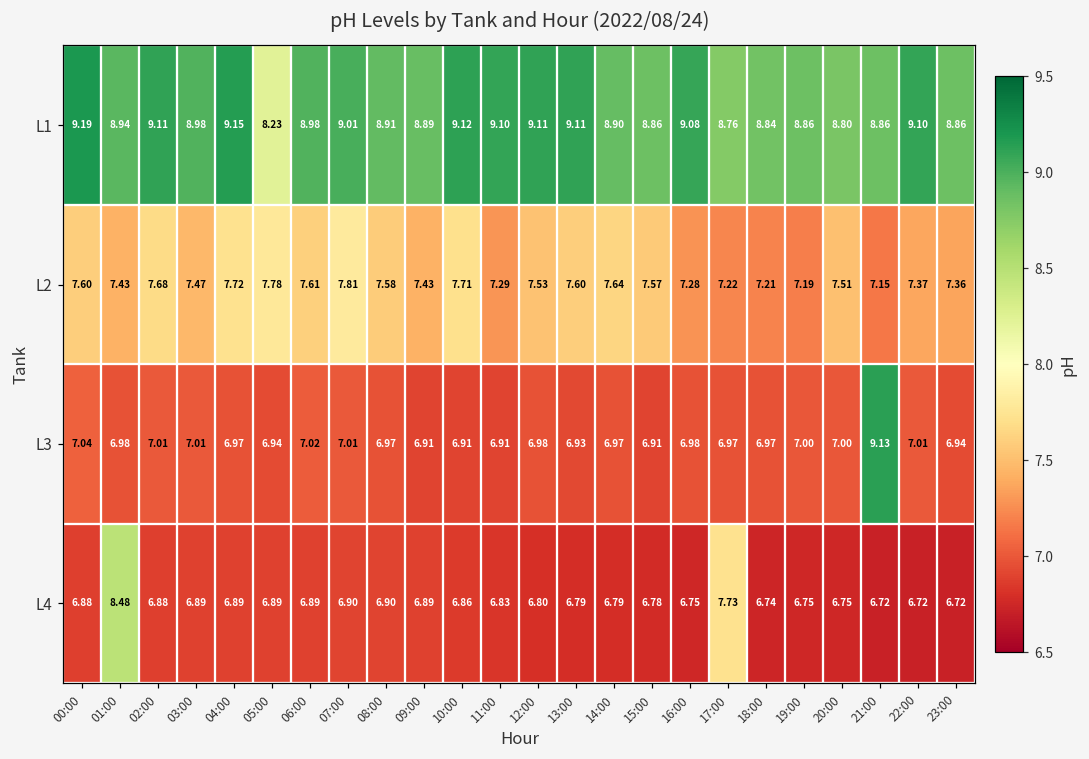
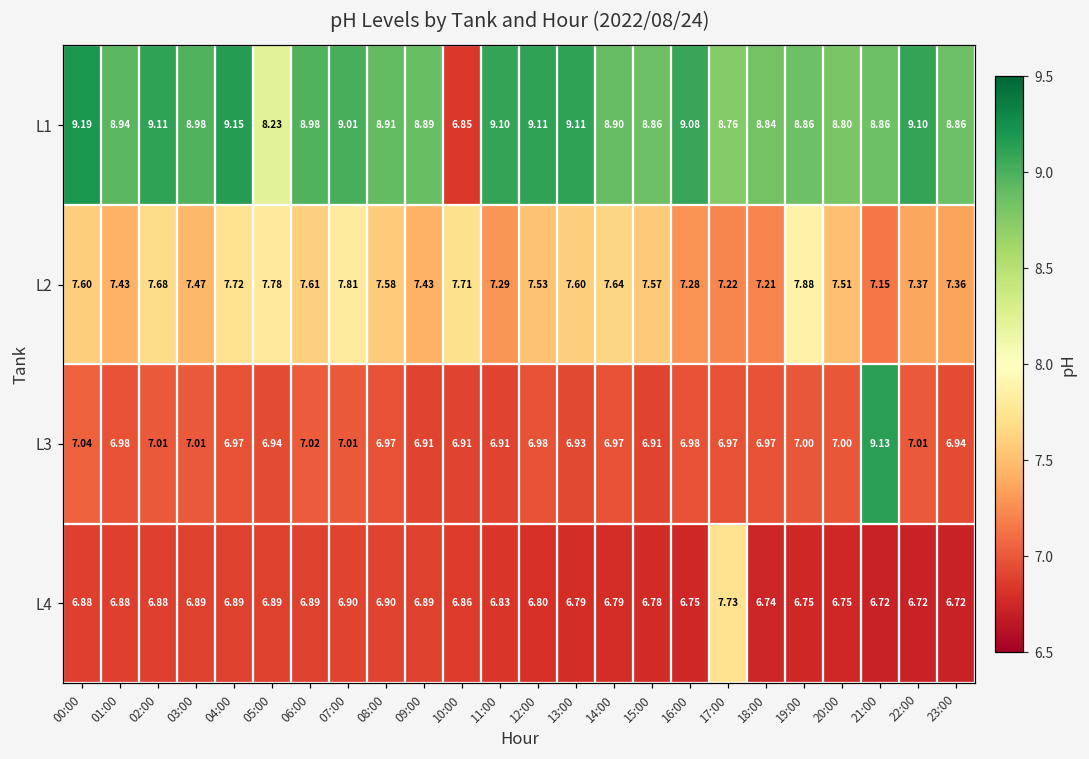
L1, 10:00: 9.12 -> 6.85
L2, 19:00: 7.19 -> 7.88
L4, 01:00: 8.48 -> 6.88
